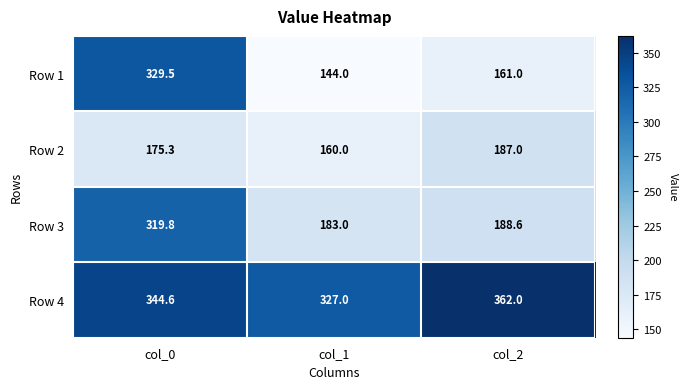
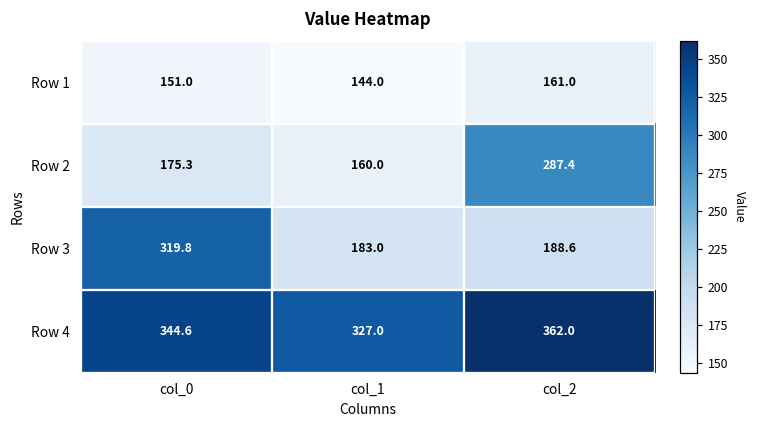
Row 1, col_0: 329.5 -> 151.0
Row 2, col_2: 187.0 -> 287.4
